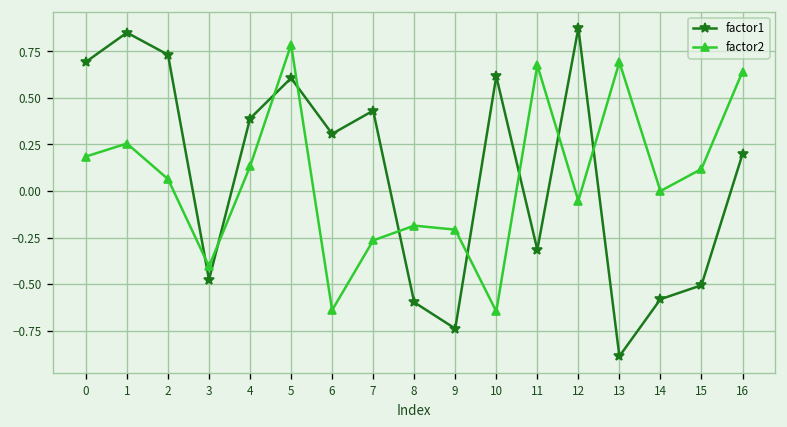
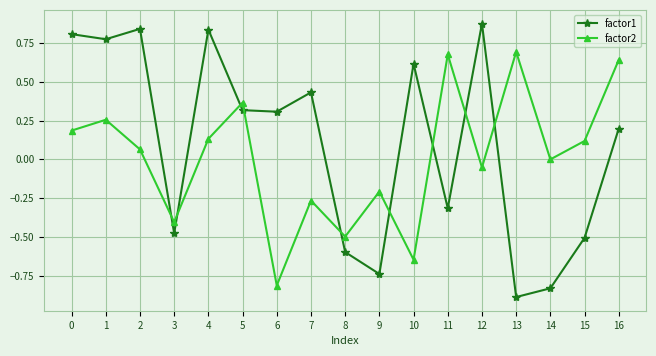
factor1, 0: 0.69 -> 0.81
factor1, 1: 0.85 -> 0.77
factor1, 2: 0.73 -> 0.84
factor1, 4: 0.39 -> 0.84
factor1, 5: 0.61 -> 0.32
factor2, 5: 0.79 -> 0.37
factor2, 6: -0.64 -> -0.81
factor2, 8: -0.19 -> -0.50
factor1, 14: -0.58 -> -0.83
